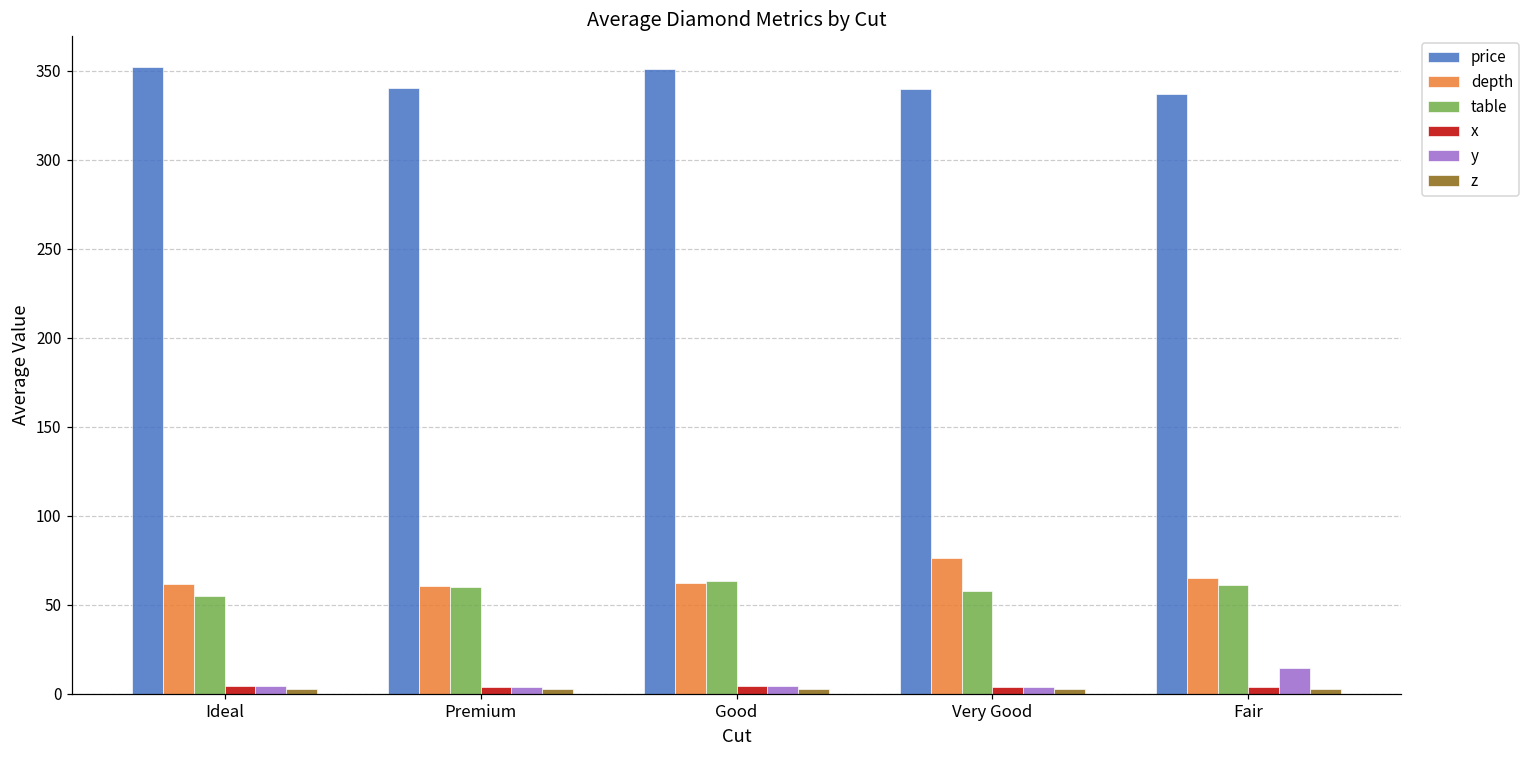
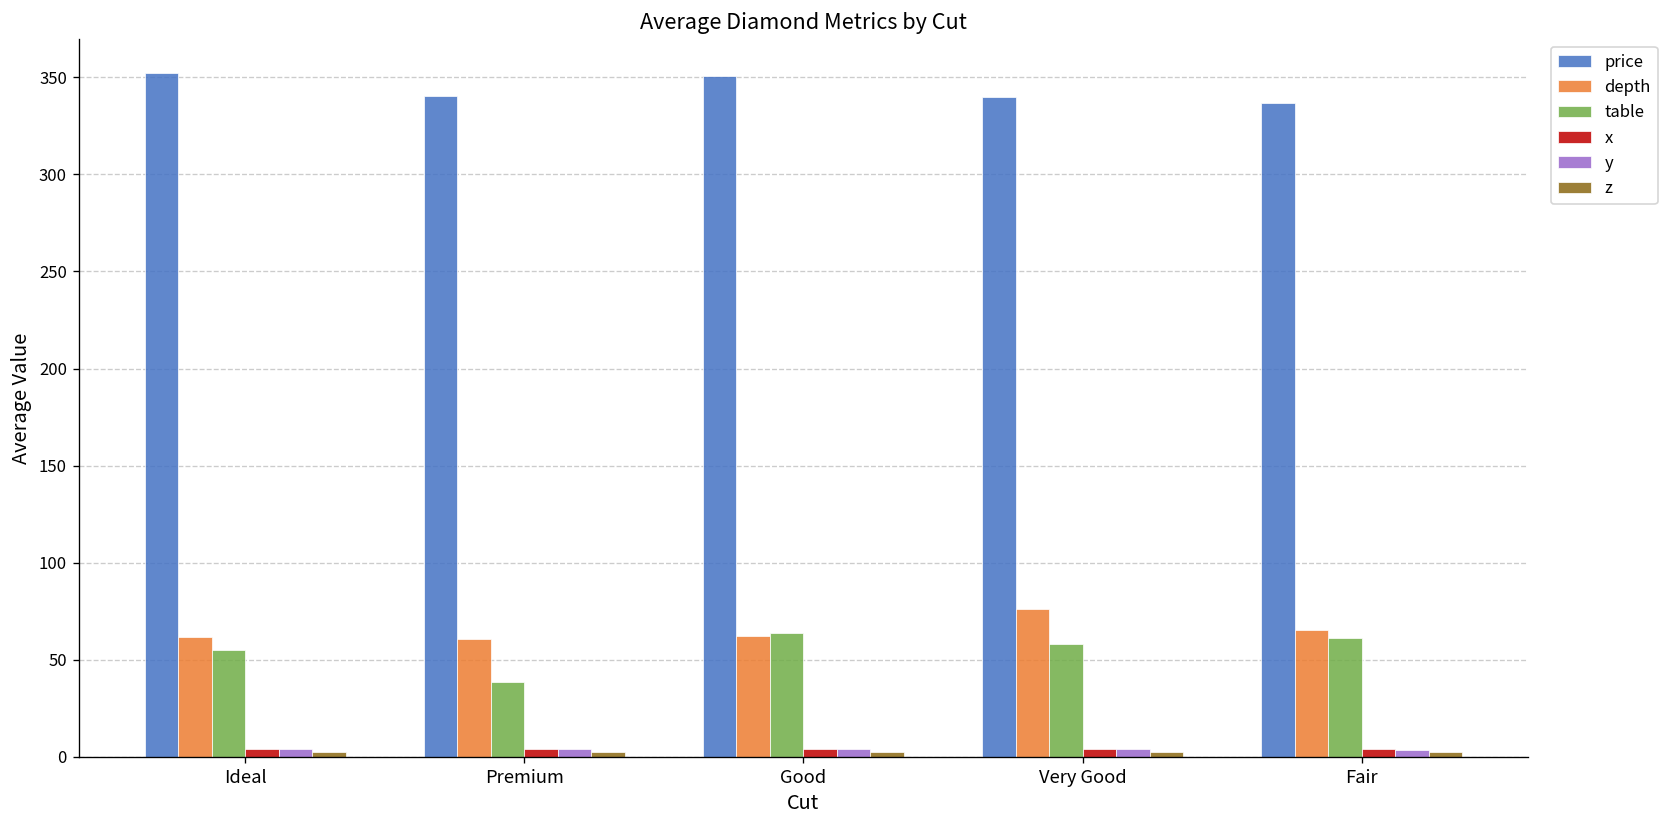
table, Premium: 60 -> 38
y, Fair: 15 -> 4
